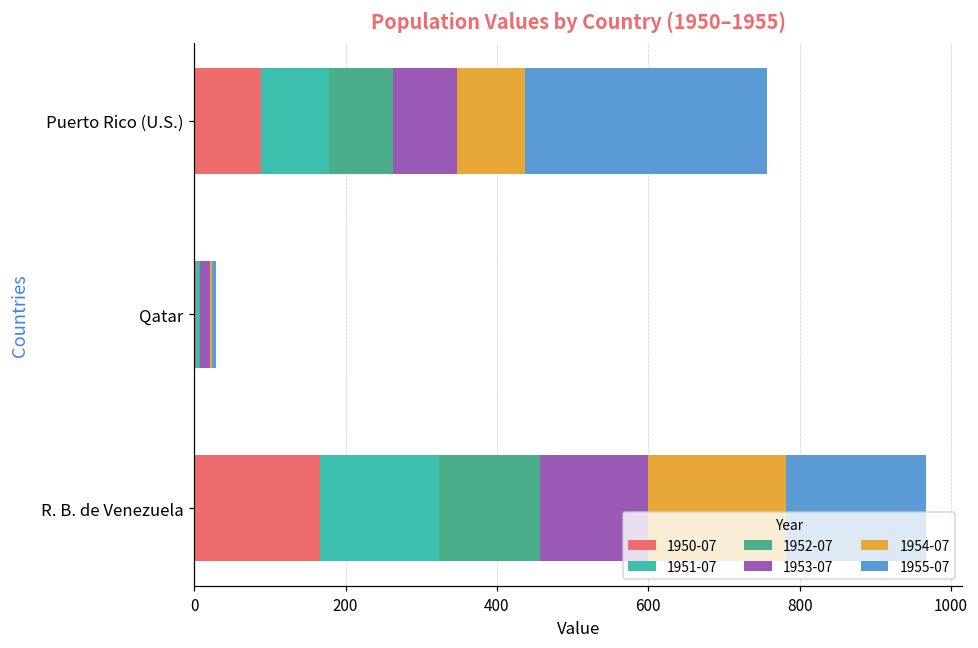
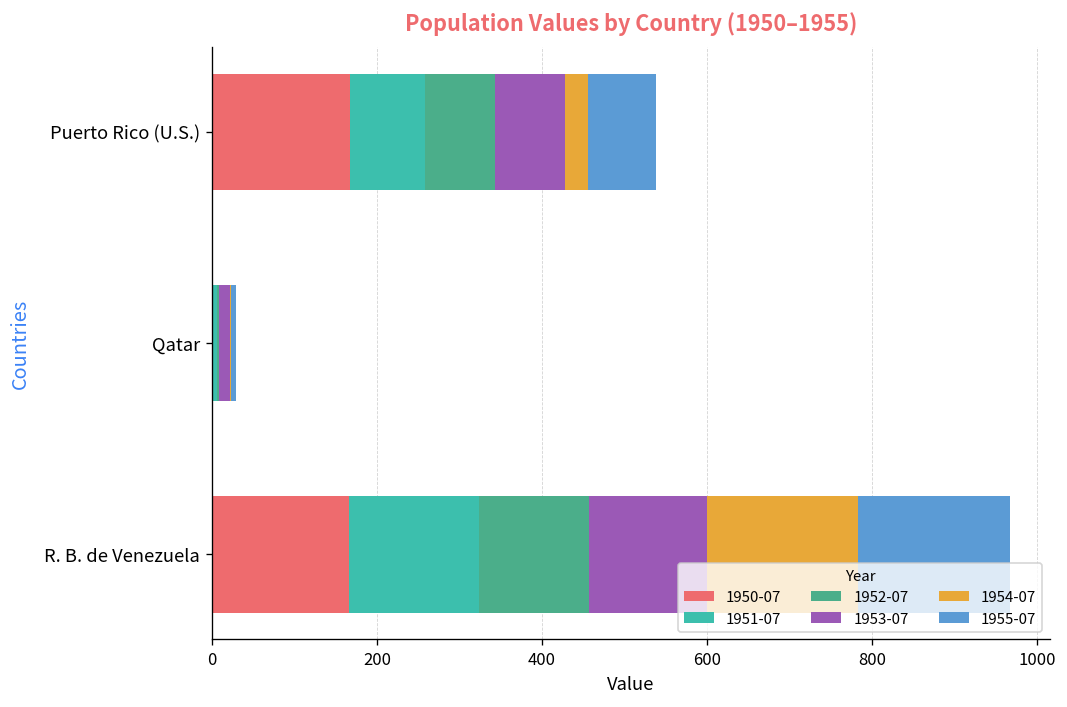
1950-07, Puerto Rico (U.S.): 90 -> 170
1954-07, Puerto Rico (U.S.): 90 -> 30
1955-07, Puerto Rico (U.S.): 320 -> 80
